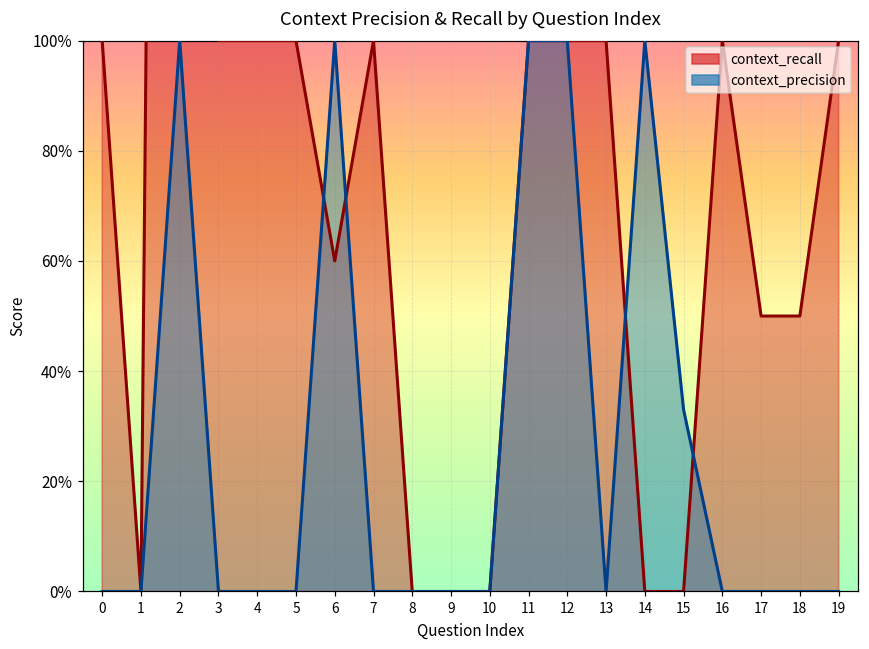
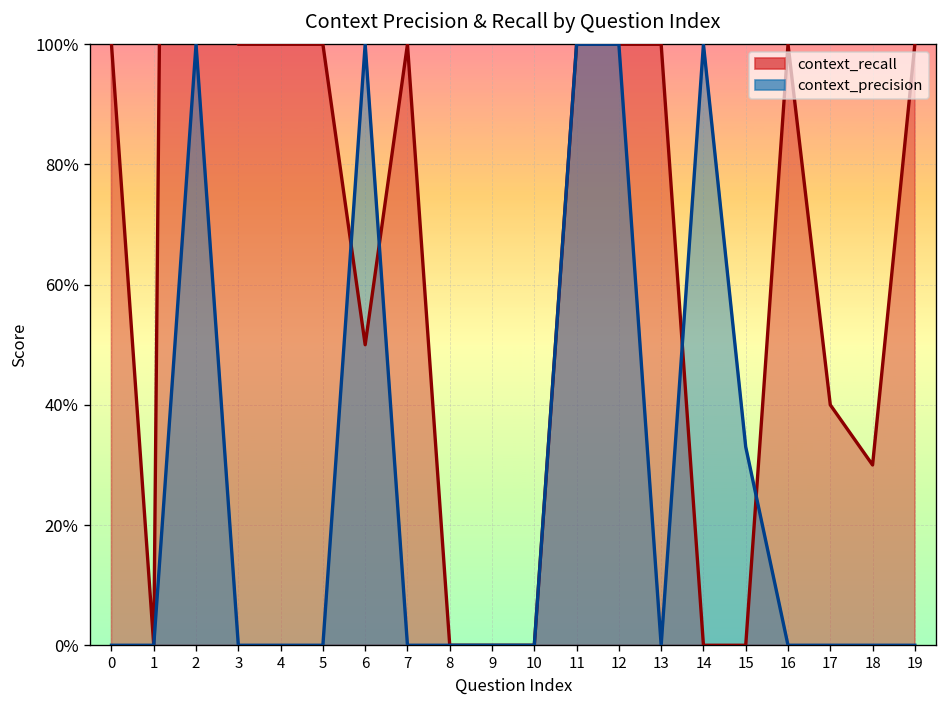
context_recall, 6: 60% -> 50%
context_recall, 17: 50% -> 40%
context_recall, 18: 50% -> 30%
